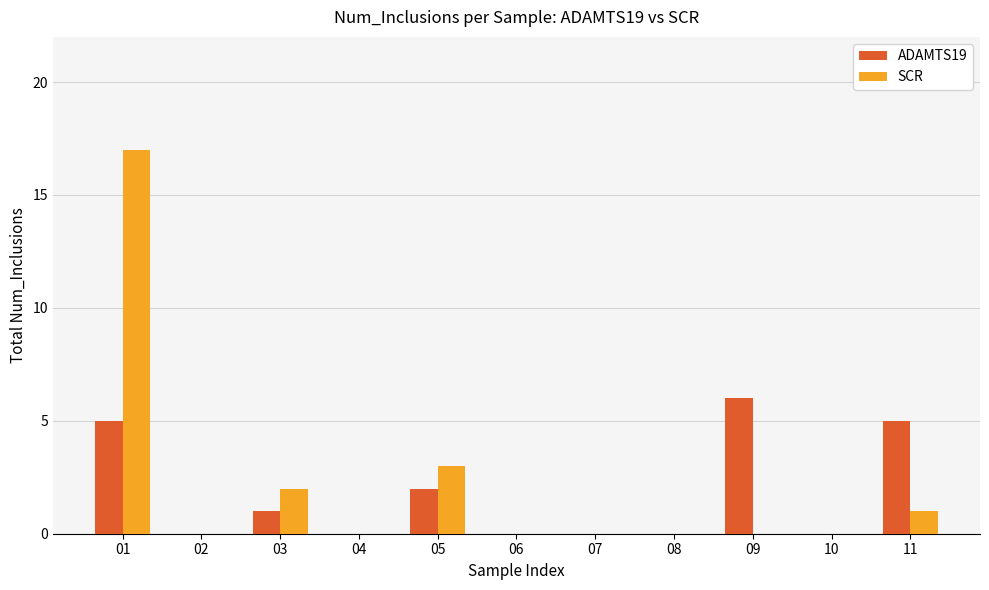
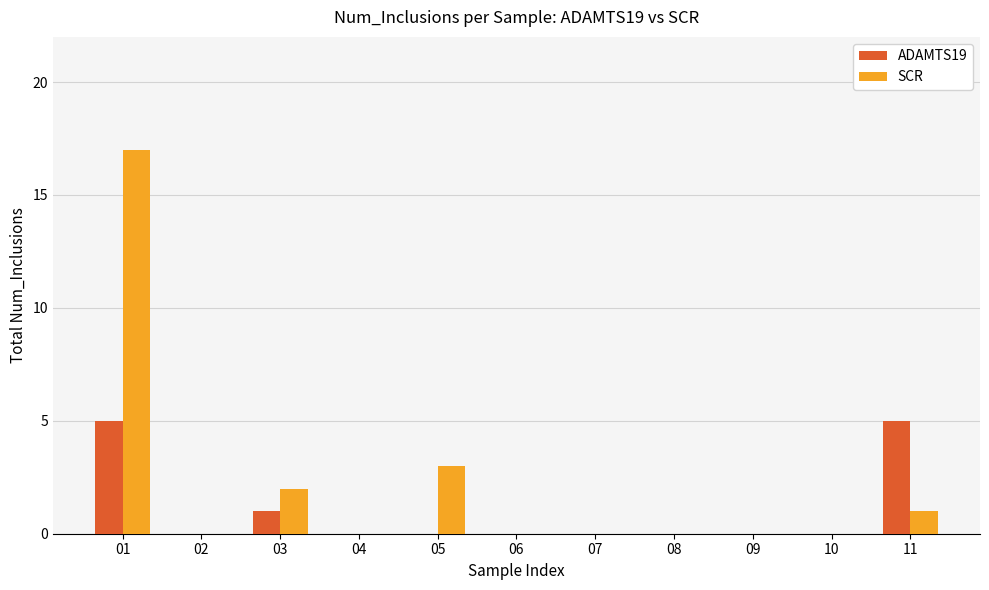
ADAMTS19, 05: 2 -> 0
ADAMTS19, 09: 6 -> 0
